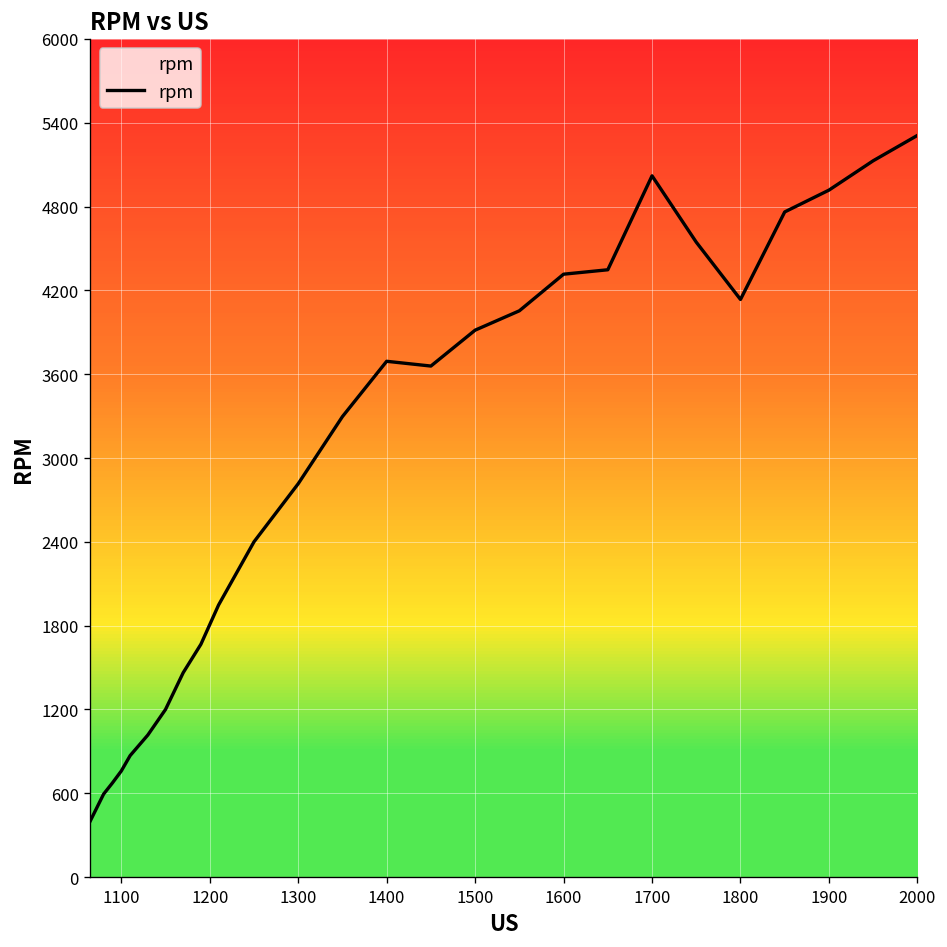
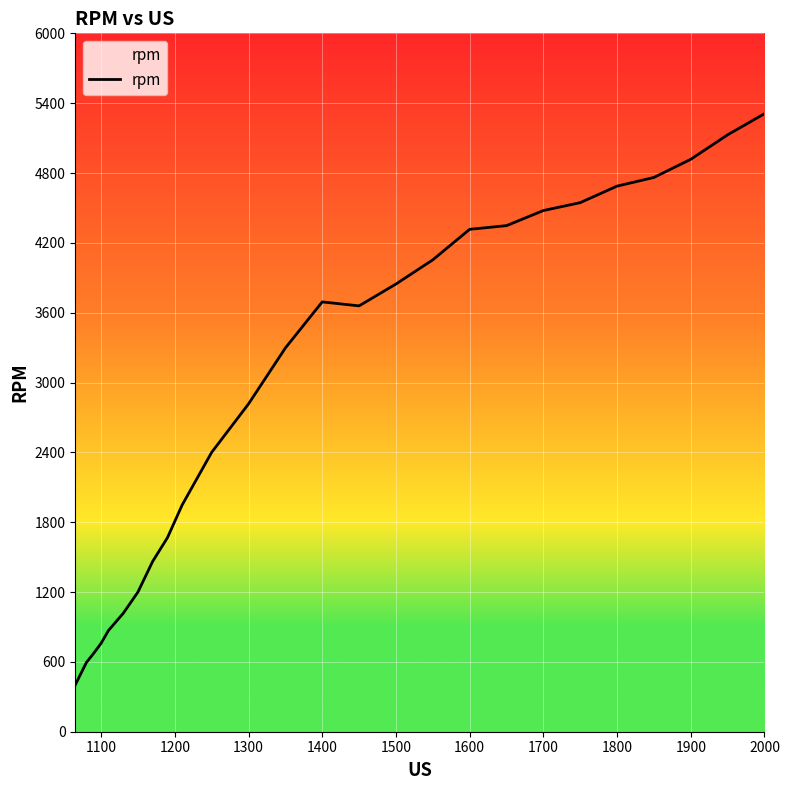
1500: 3920 -> 3850
1700: 5020 -> 4480
1800: 4140 -> 4690
